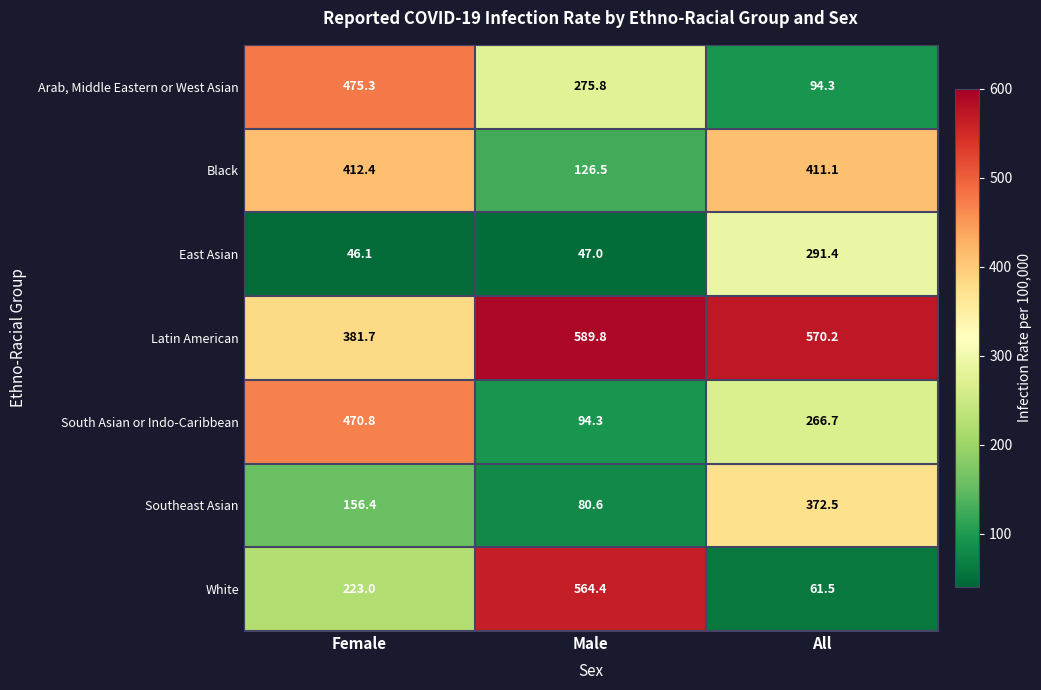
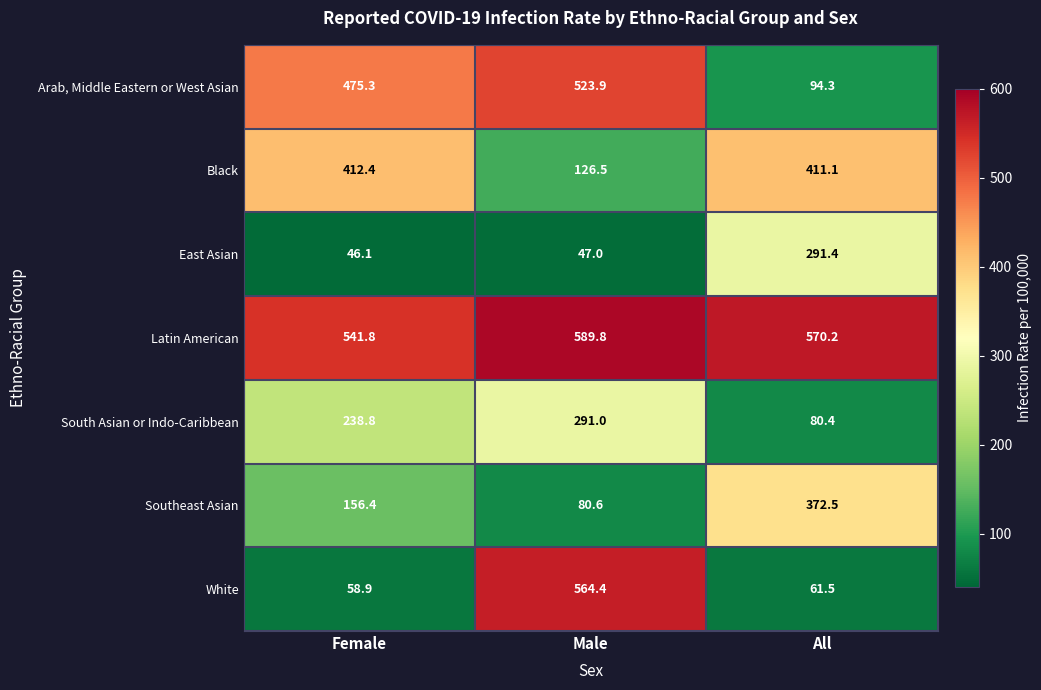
Arab, Middle Eastern or West Asian, Male: 275.8 -> 523.9
Latin American, Female: 381.7 -> 541.8
South Asian or Indo-Caribbean, Female: 470.8 -> 238.8
South Asian or Indo-Caribbean, Male: 94.3 -> 291.0
South Asian or Indo-Caribbean, All: 266.7 -> 80.4
White, Female: 223.0 -> 58.9
